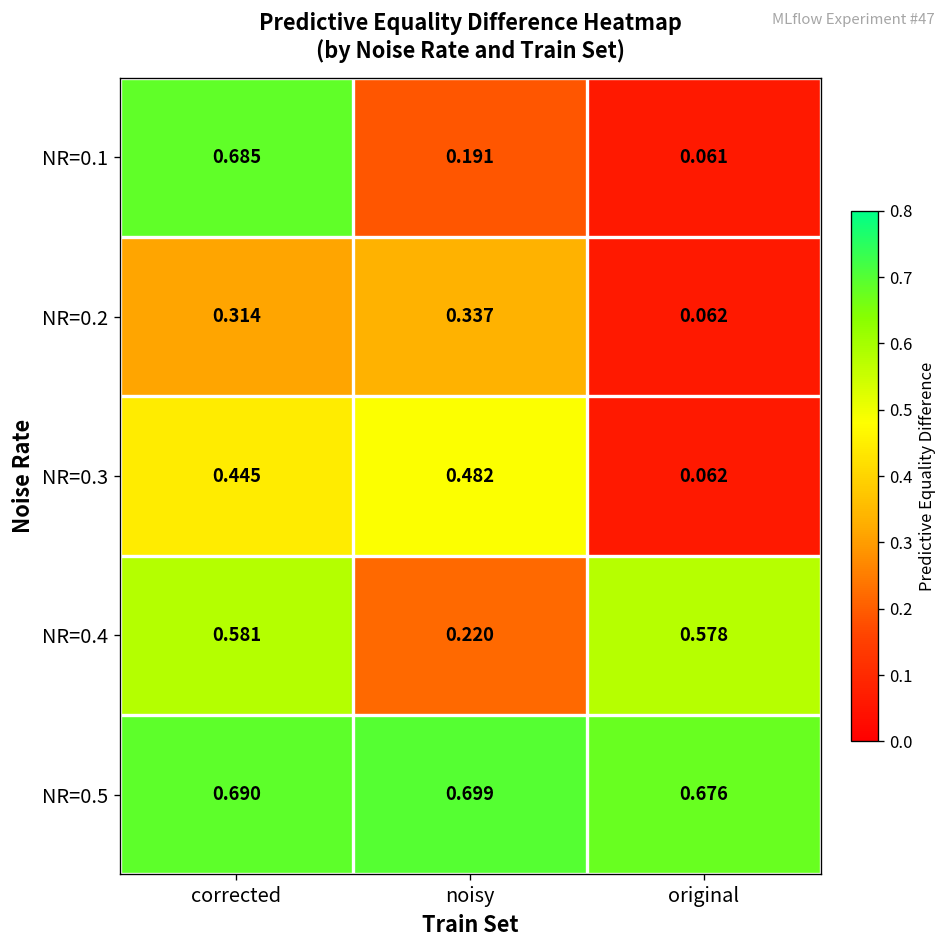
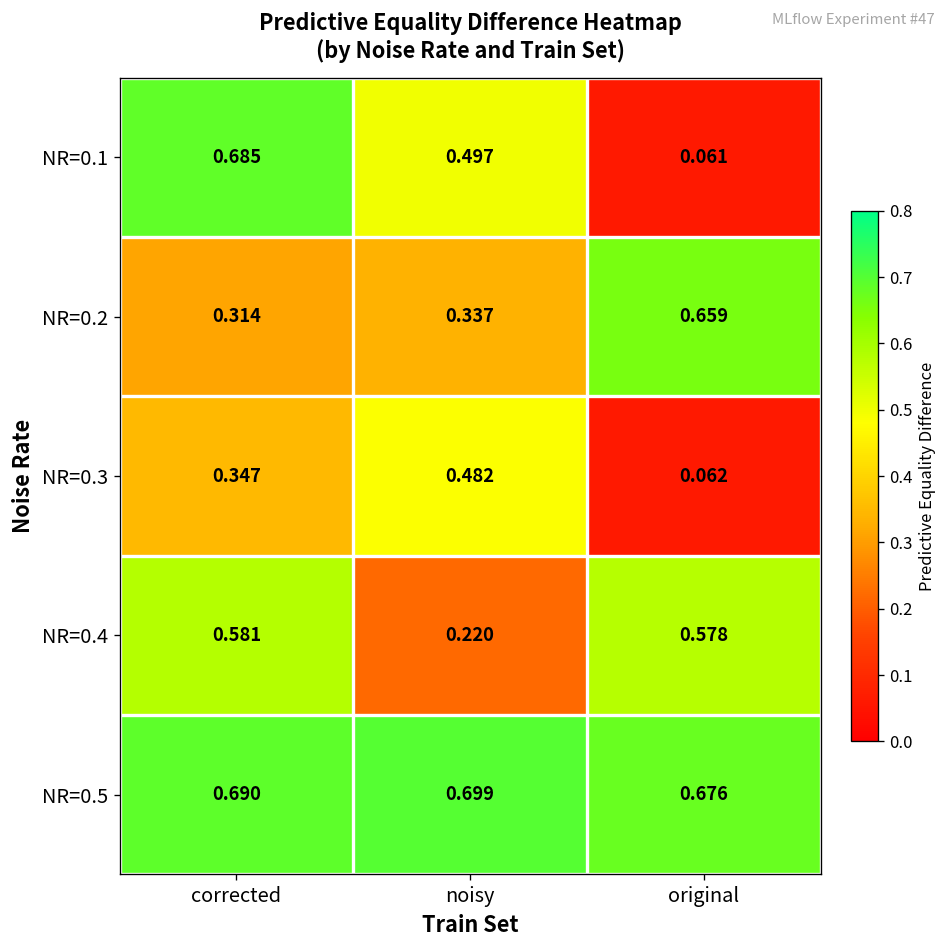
NR=0.1, noisy: 0.191 -> 0.497
NR=0.2, original: 0.062 -> 0.659
NR=0.3, corrected: 0.445 -> 0.347
